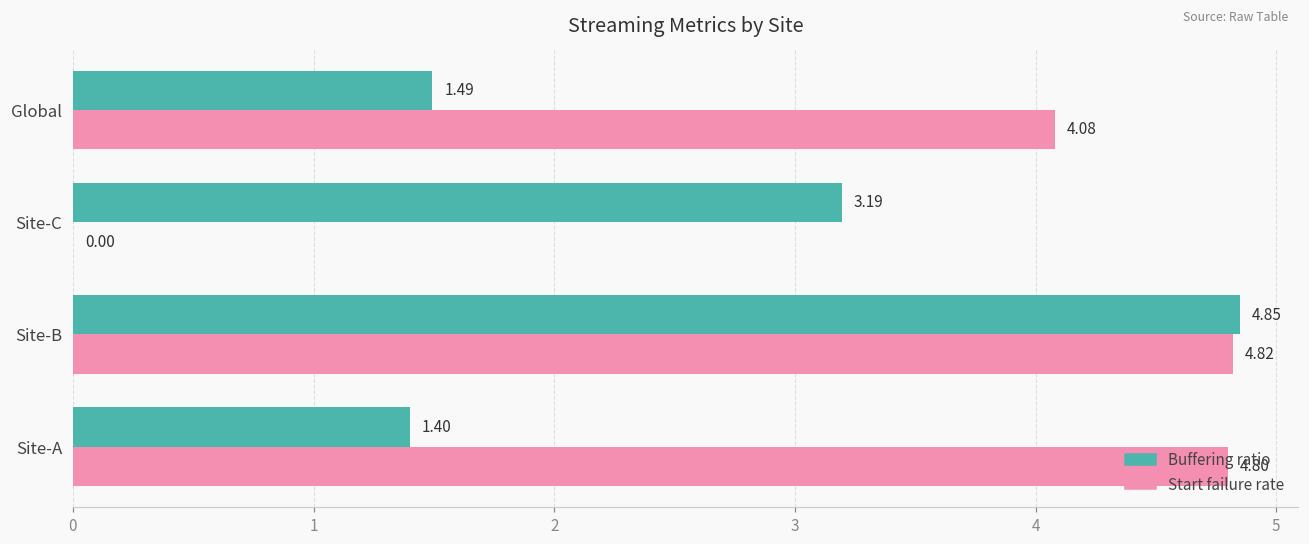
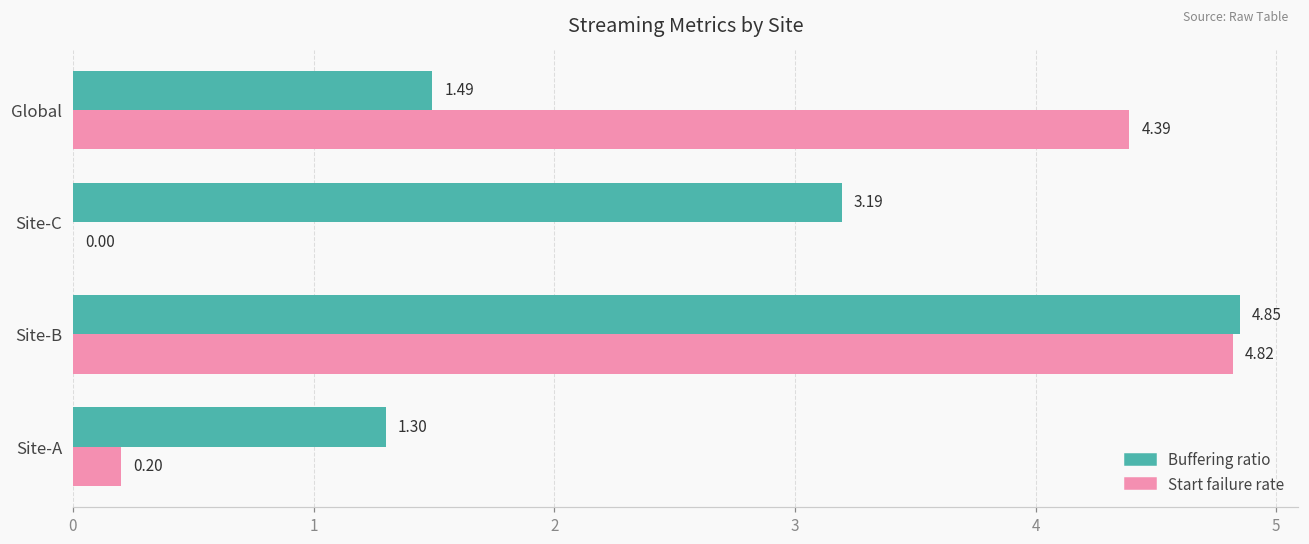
Start failure rate, Global: 4.08 -> 4.39
Buffering ratio, Site-A: 1.40 -> 1.30
Start failure rate, Site-A: 4.80 -> 0.20
